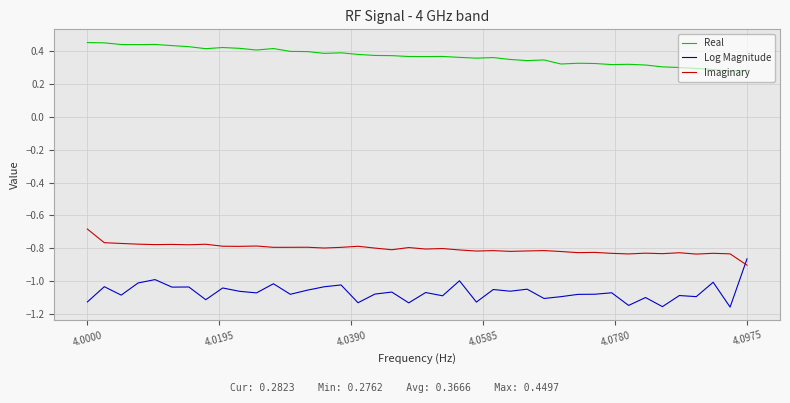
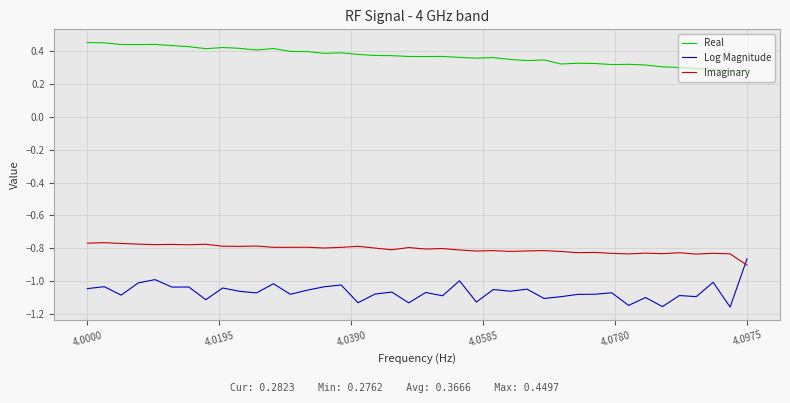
Log Magnitude, 4.0000: -1.12 -> -1.04
Imaginary, 4.0000: -0.68 -> -0.77
